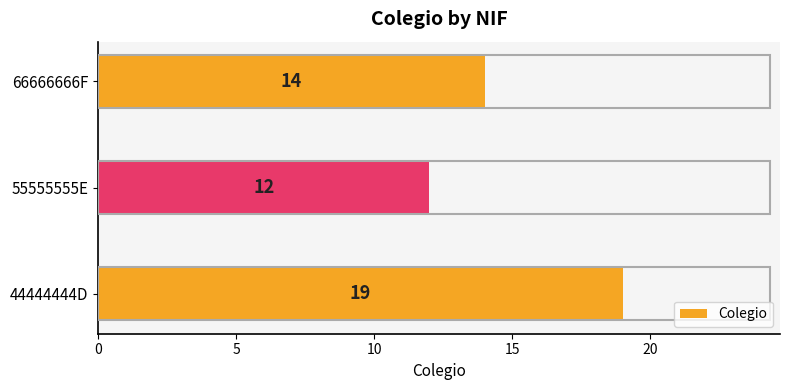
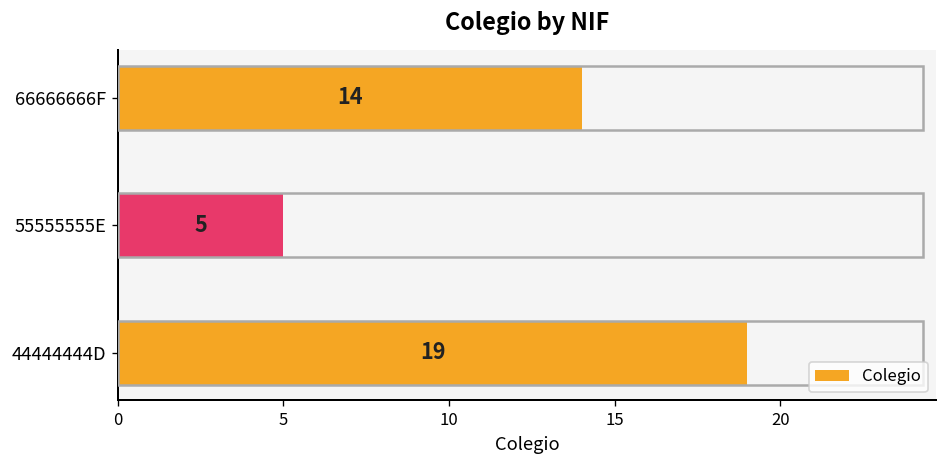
55555555E: 12 -> 5
